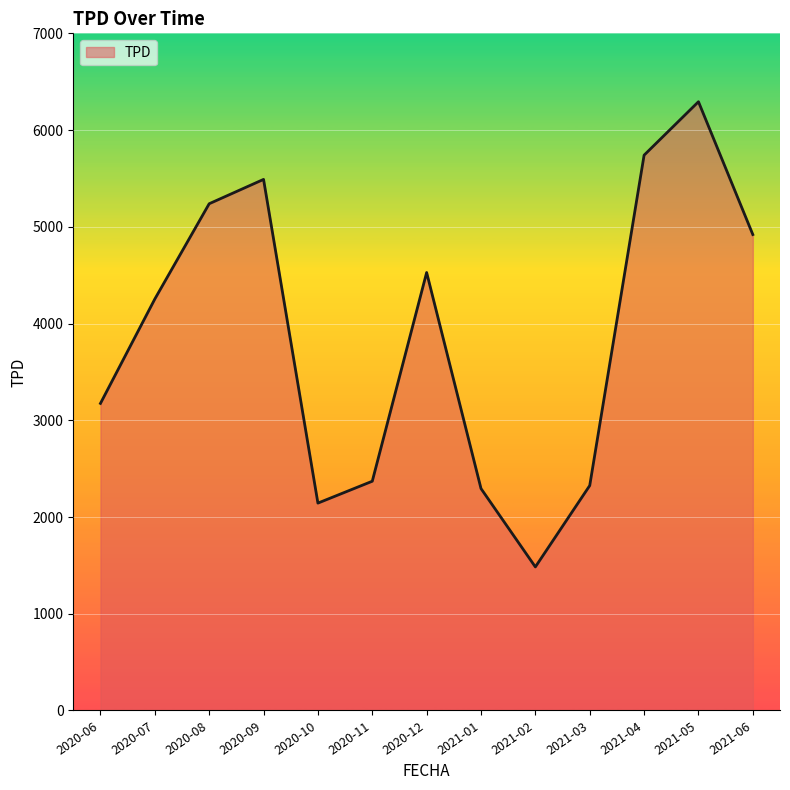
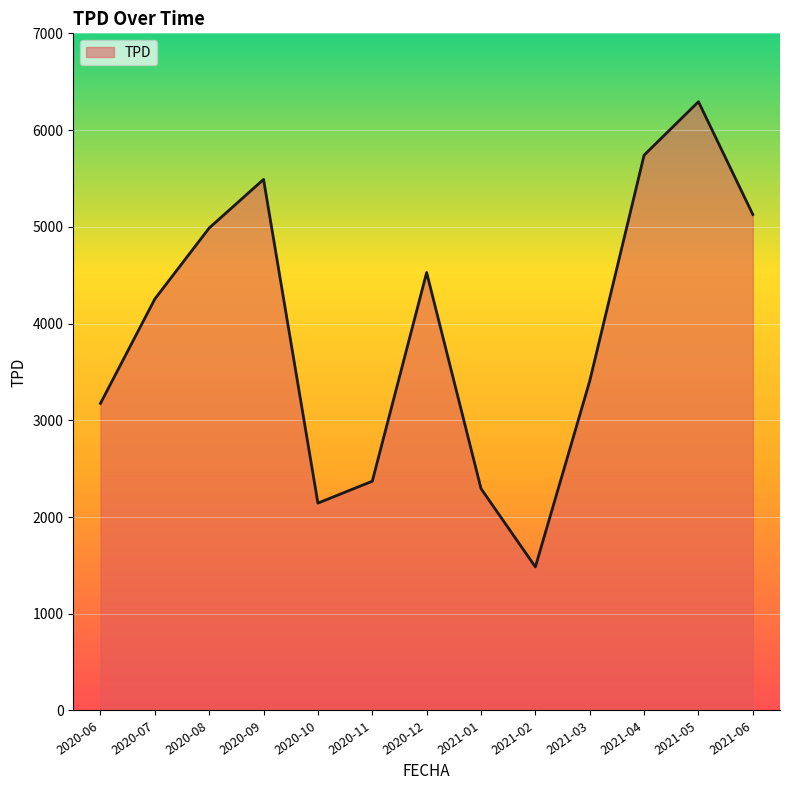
2020-08: 5200 -> 5000
2021-03: 2300 -> 3400
2021-06: 4900 -> 5100
